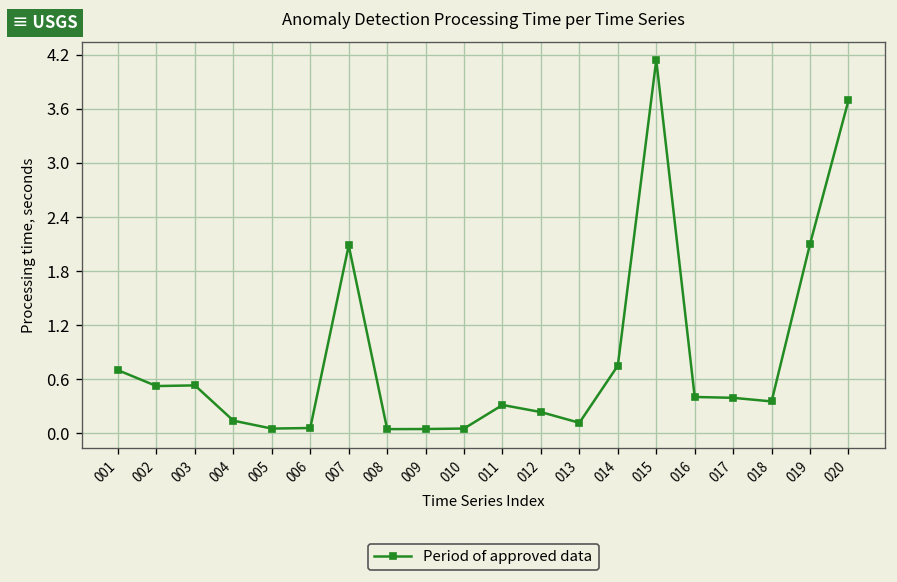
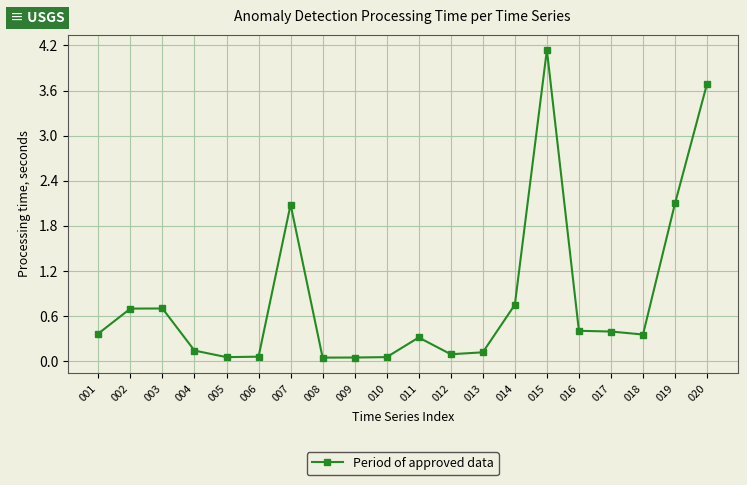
001: 0.7 -> 0.4
002: 0.5 -> 0.7
003: 0.5 -> 0.7
012: 0.2 -> 0.1
